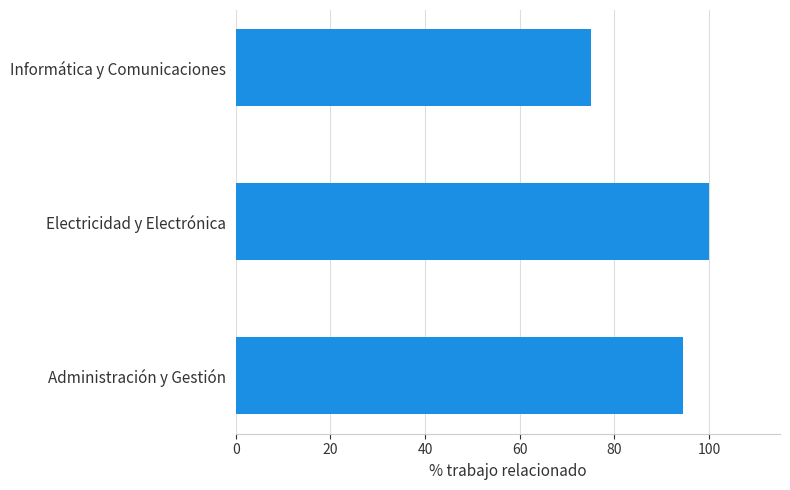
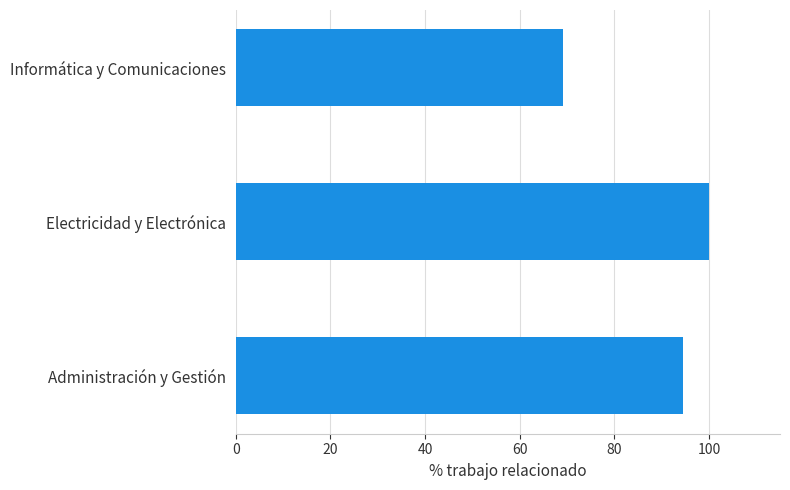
Informática y Comunicaciones: 75 -> 69
